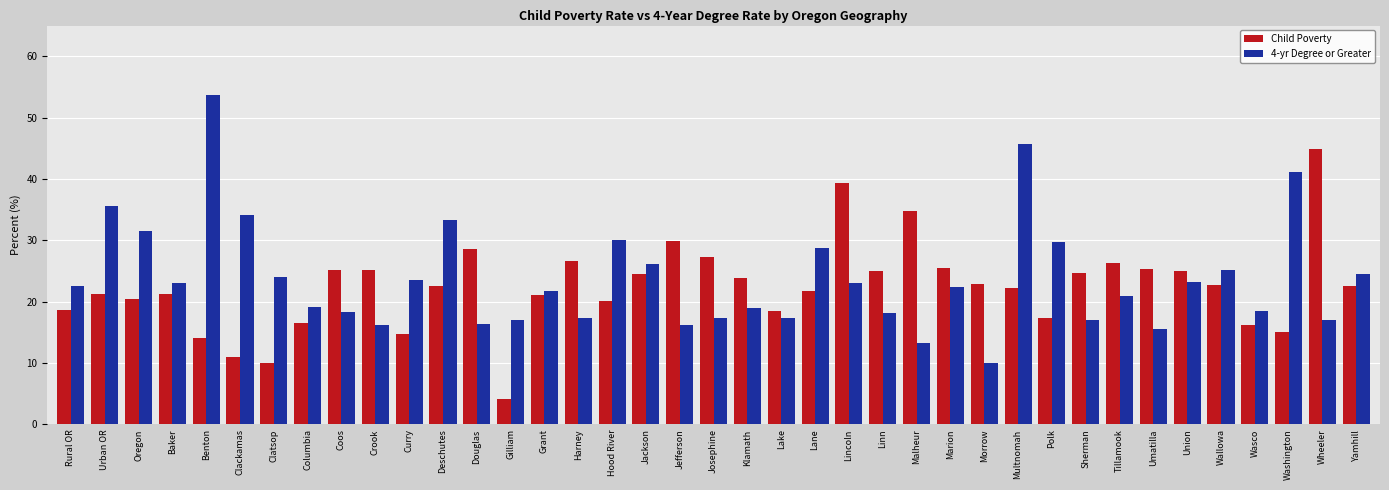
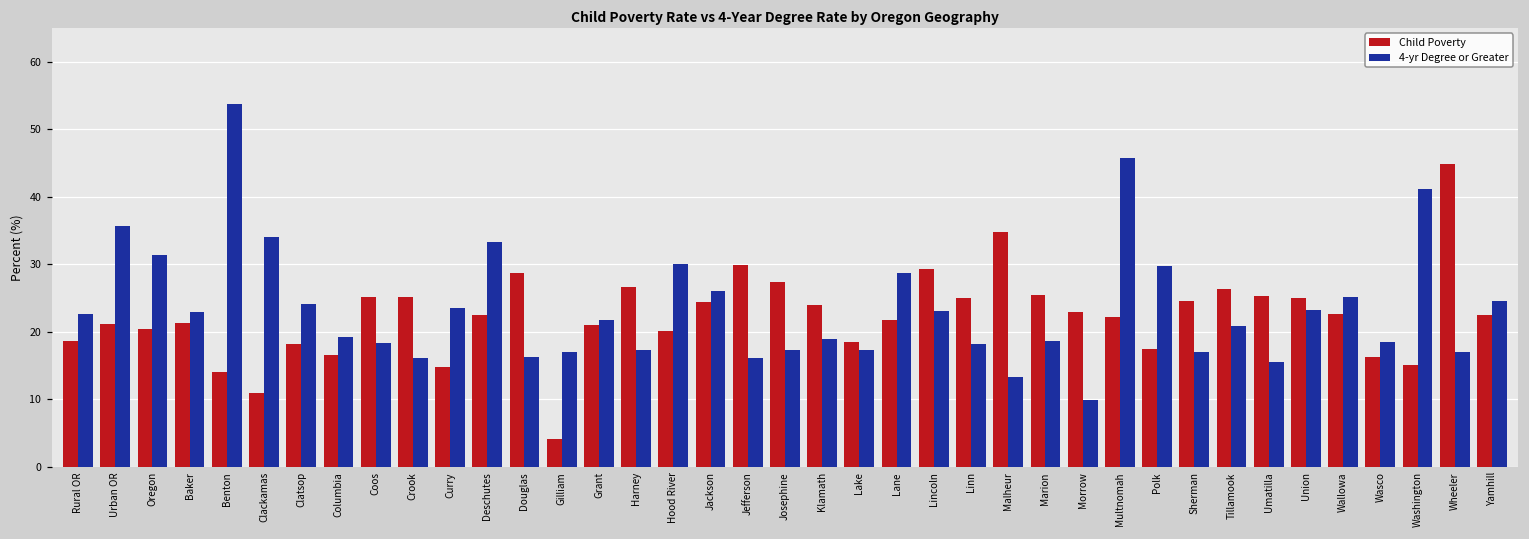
Child Poverty, Clatsop: 10 -> 18
Child Poverty, Lincoln: 39 -> 29
4-yr Degree or Greater, Marion: 22 -> 19
